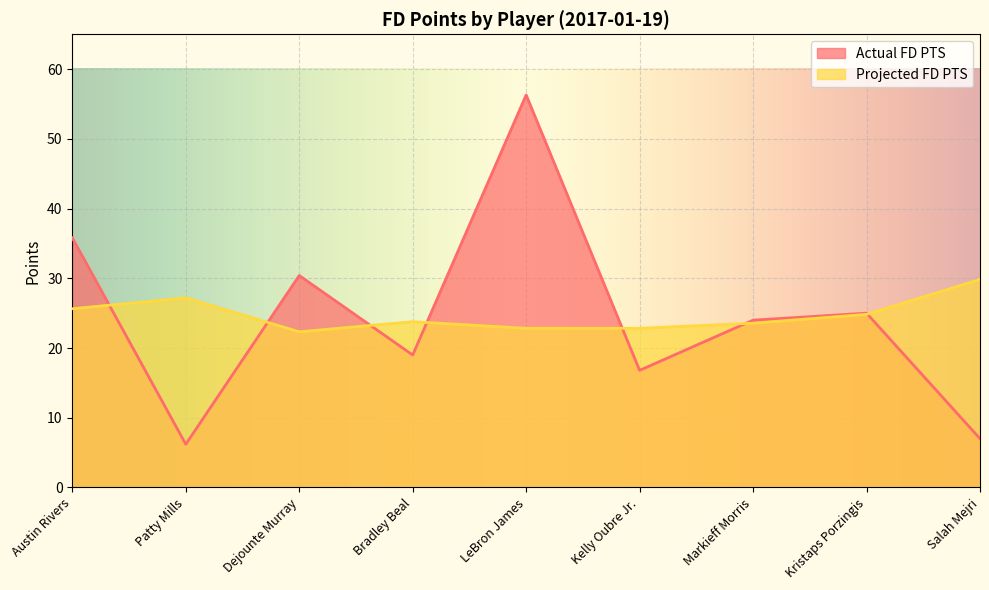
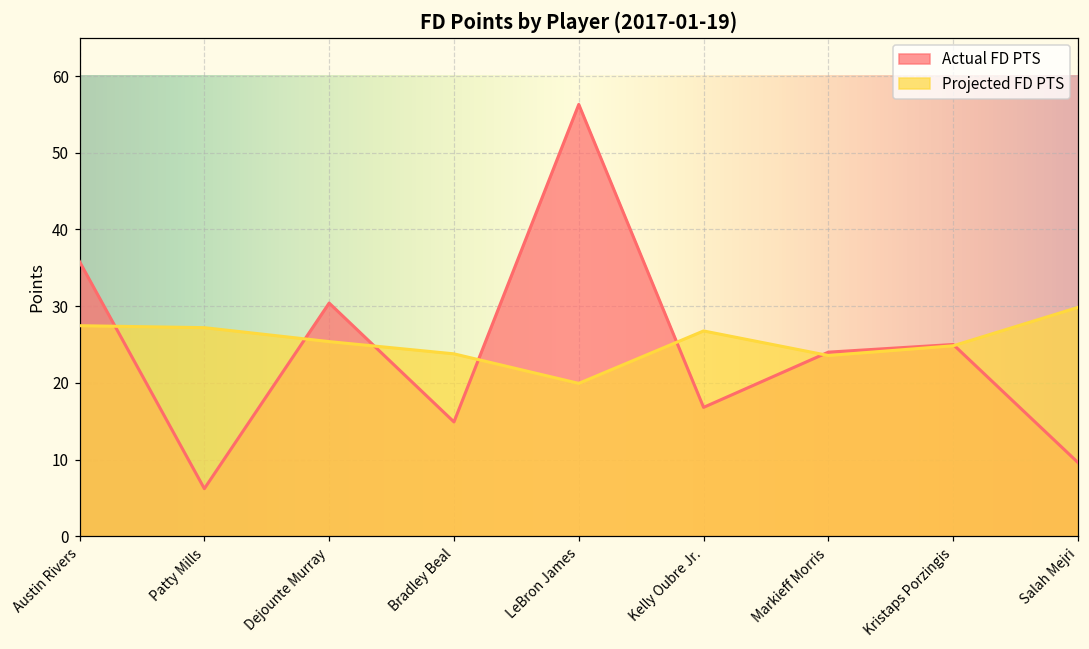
Projected FD PTS, Austin Rivers: 26 -> 27
Projected FD PTS, Dejounte Murray: 22 -> 25
Actual FD PTS, Bradley Beal: 19 -> 15
Projected FD PTS, LeBron James: 23 -> 20
Projected FD PTS, Kelly Oubre Jr.: 23 -> 27
Actual FD PTS, Salah Mejri: 7 -> 10
